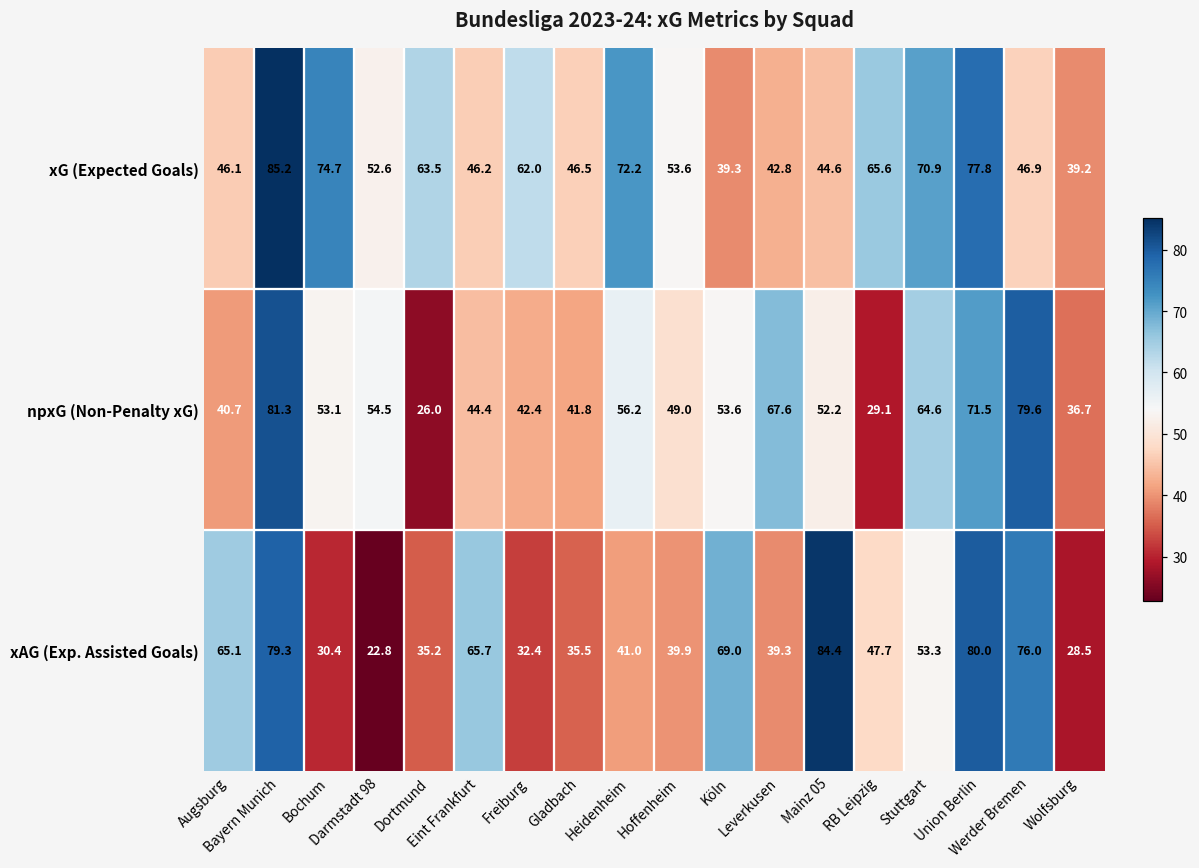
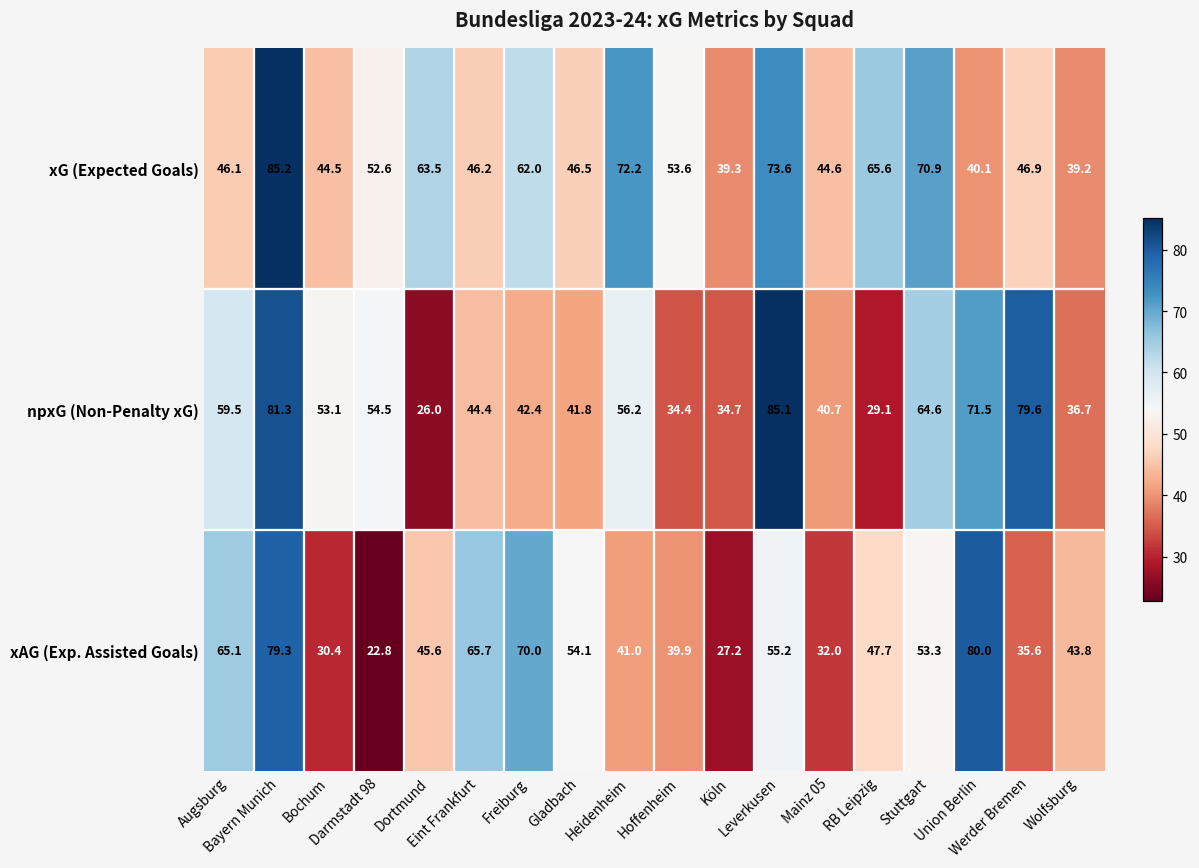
xG (Expected Goals), Bochum: 74.7 -> 44.5
xG (Expected Goals), Leverkusen: 42.8 -> 73.6
xG (Expected Goals), Union Berlin: 77.8 -> 40.1
npxG (Non-Penalty xG), Augsburg: 40.7 -> 59.5
npxG (Non-Penalty xG), Hoffenheim: 49.0 -> 34.4
npxG (Non-Penalty xG), Köln: 53.6 -> 34.7
npxG (Non-Penalty xG), Leverkusen: 67.6 -> 85.1
npxG (Non-Penalty xG), Mainz 05: 52.2 -> 40.7
xAG (Exp. Assisted Goals), Dortmund: 35.2 -> 45.6
xAG (Exp. Assisted Goals), Freiburg: 32.4 -> 70.0
xAG (Exp. Assisted Goals), Gladbach: 35.5 -> 54.1
xAG (Exp. Assisted Goals), Köln: 69.0 -> 27.2
xAG (Exp. Assisted Goals), Leverkusen: 39.3 -> 55.2
xAG (Exp. Assisted Goals), Mainz 05: 84.4 -> 32.0
xAG (Exp. Assisted Goals), Werder Bremen: 76.0 -> 35.6
xAG (Exp. Assisted Goals), Wolfsburg: 28.5 -> 43.8
